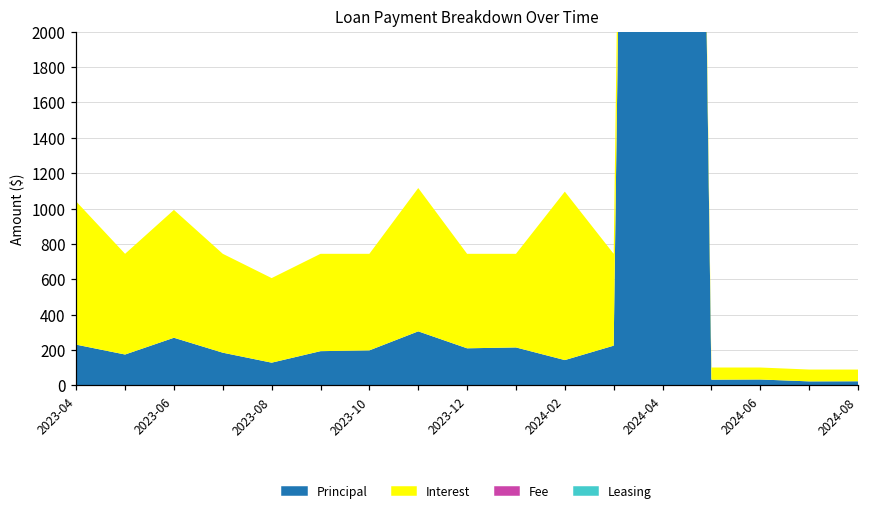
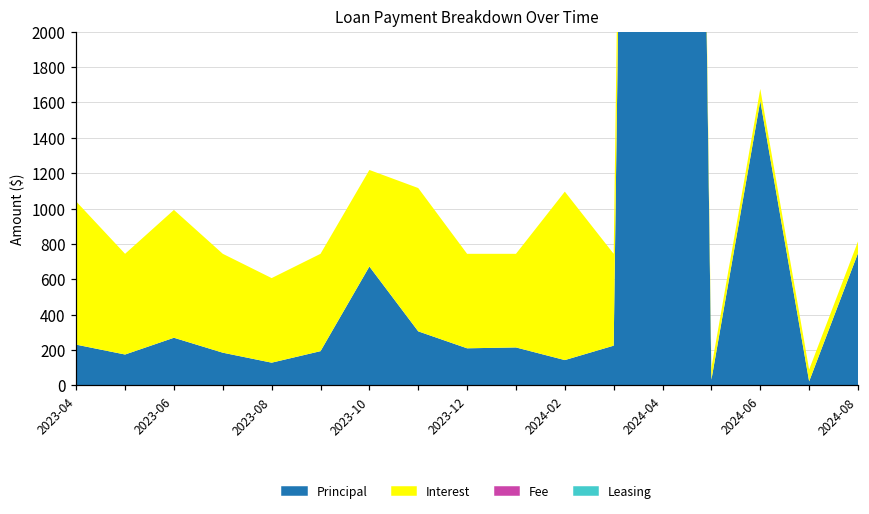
Principal, 2023-10: 200 -> 670
Principal, 2024-06: 30 -> 1610
Principal, 2024-08: 20 -> 750
